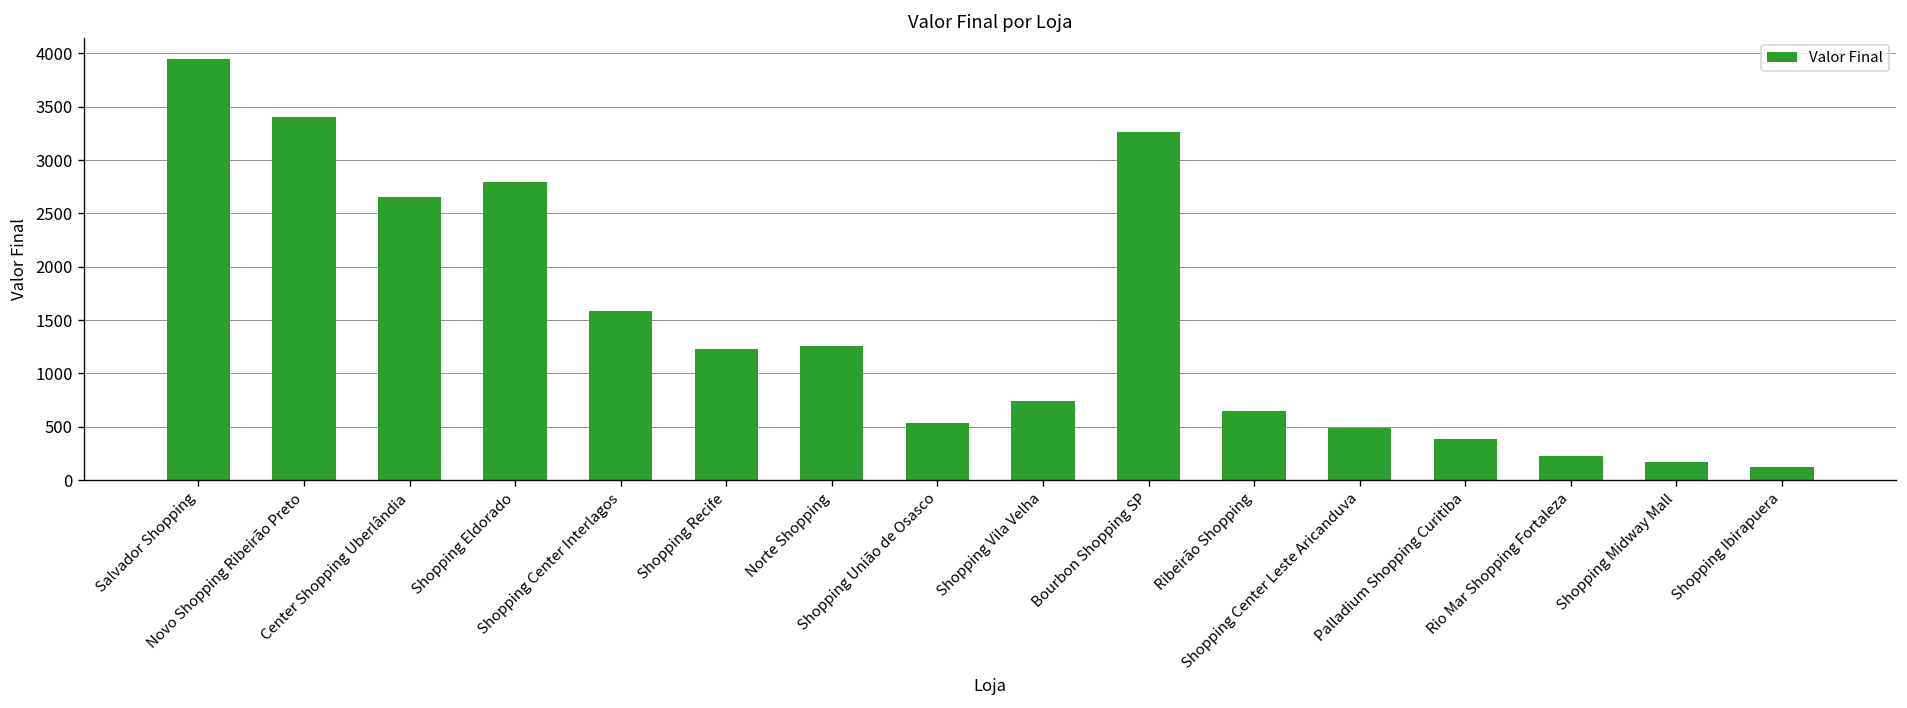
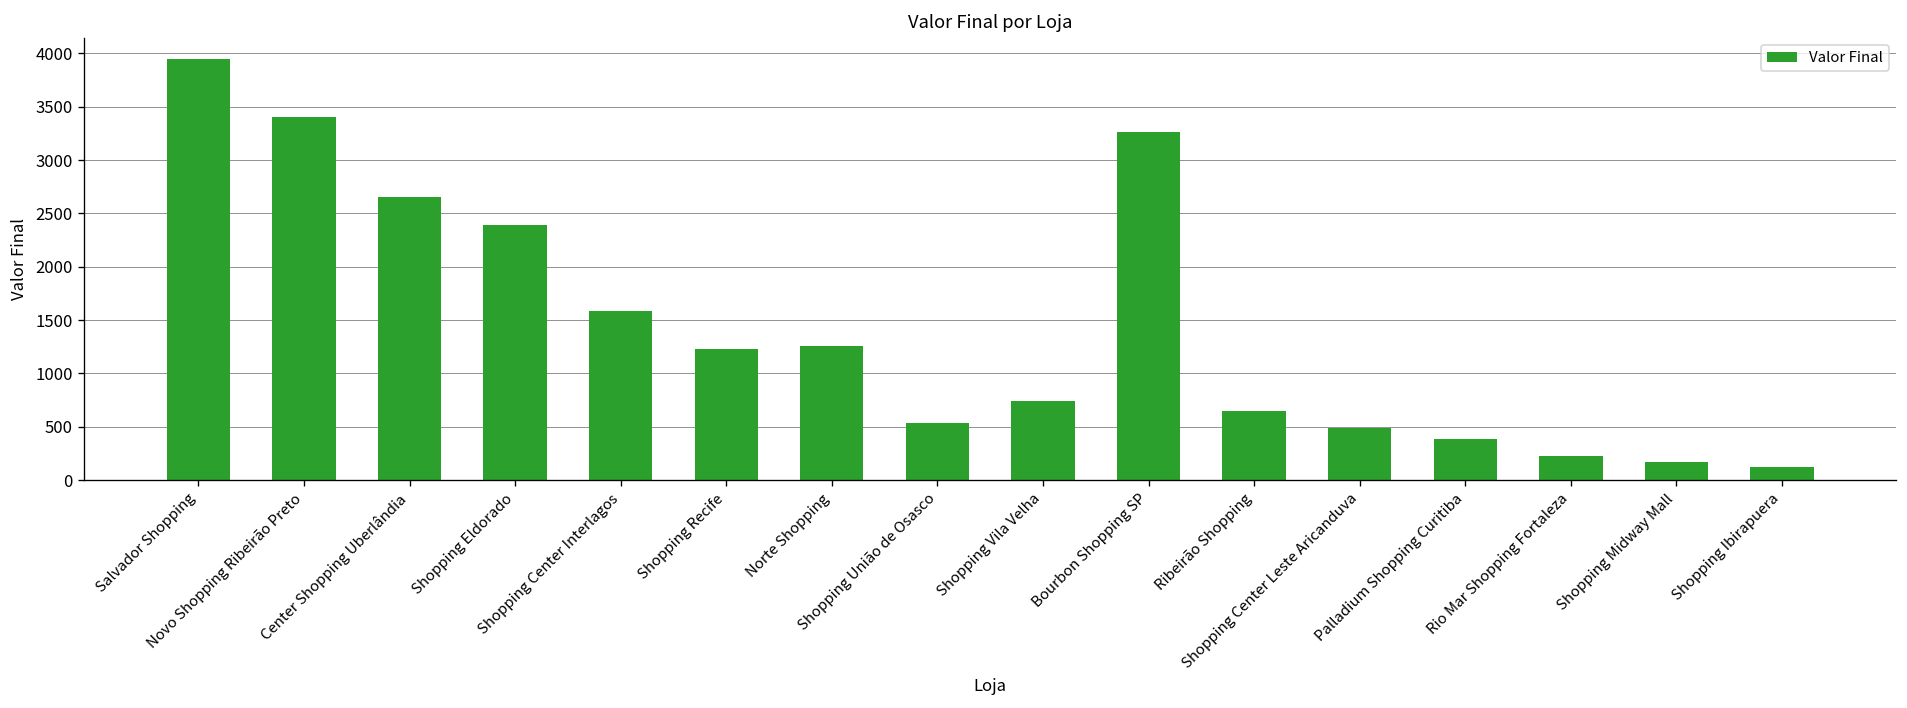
Shopping Eldorado: 2800 -> 2400
